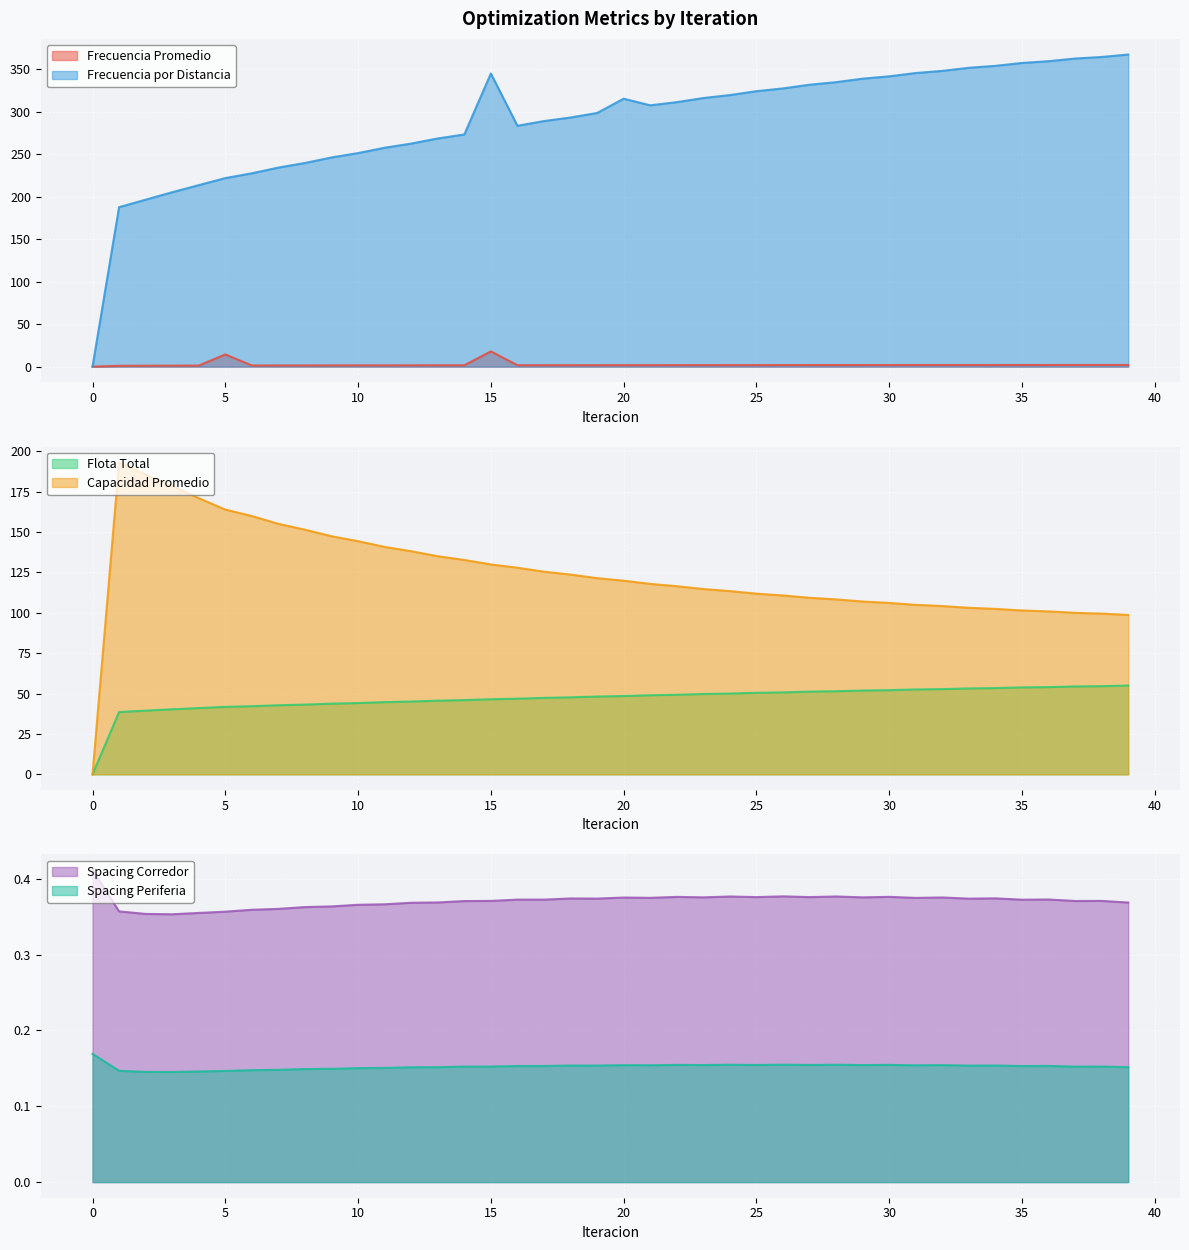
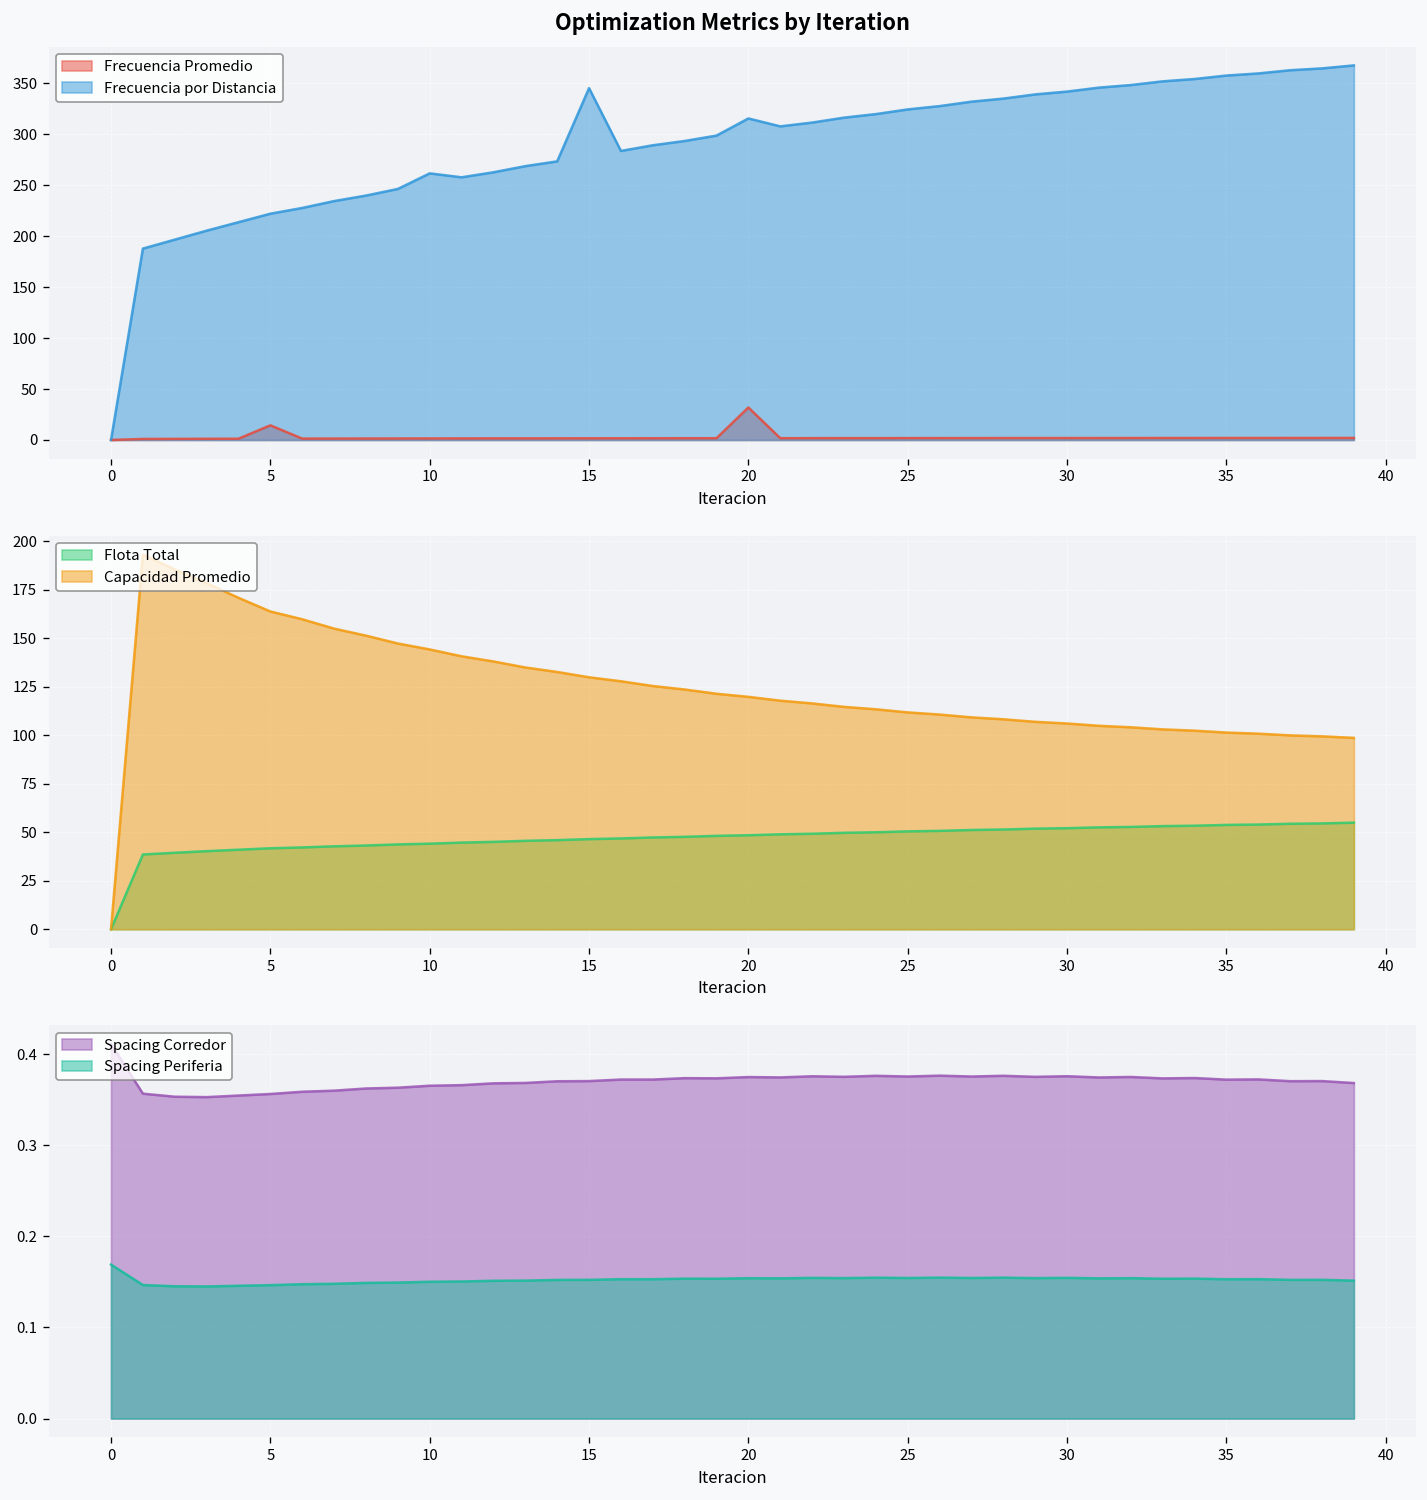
Optimization Metrics by Iteration, Frecuencia por Distancia, 10: 250 -> 260
Optimization Metrics by Iteration, Frecuencia Promedio, 15: 20 -> 0
Optimization Metrics by Iteration, Frecuencia Promedio, 20: 0 -> 30
